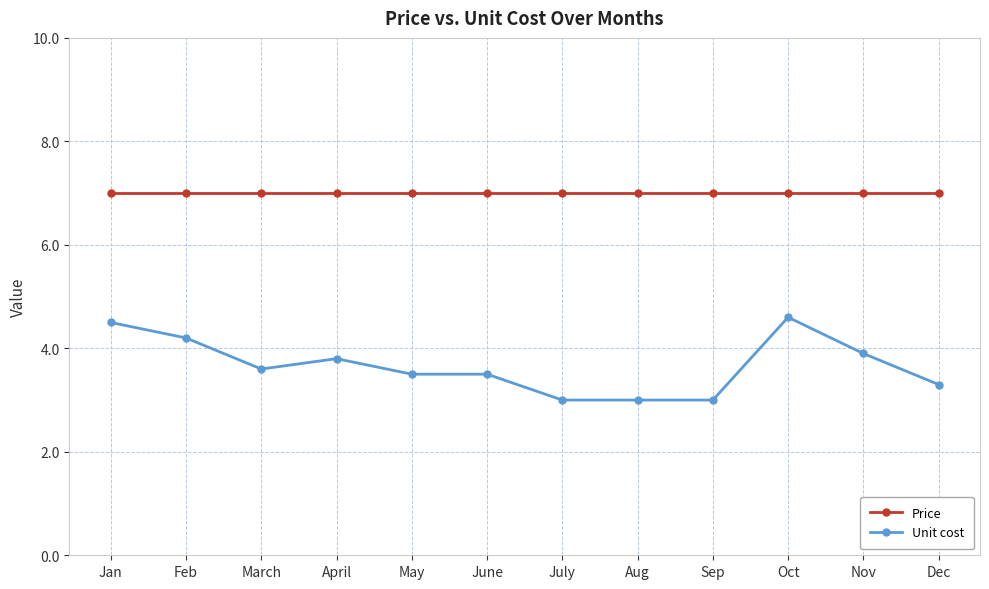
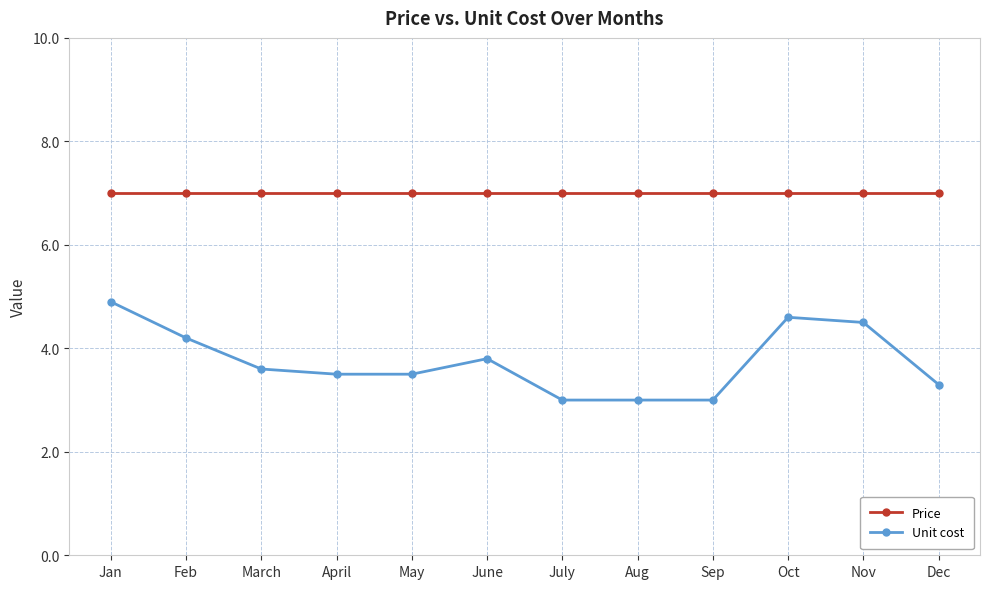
Unit cost, Jan: 4.5 -> 4.9
Unit cost, April: 3.8 -> 3.5
Unit cost, June: 3.5 -> 3.8
Unit cost, Nov: 3.9 -> 4.5
